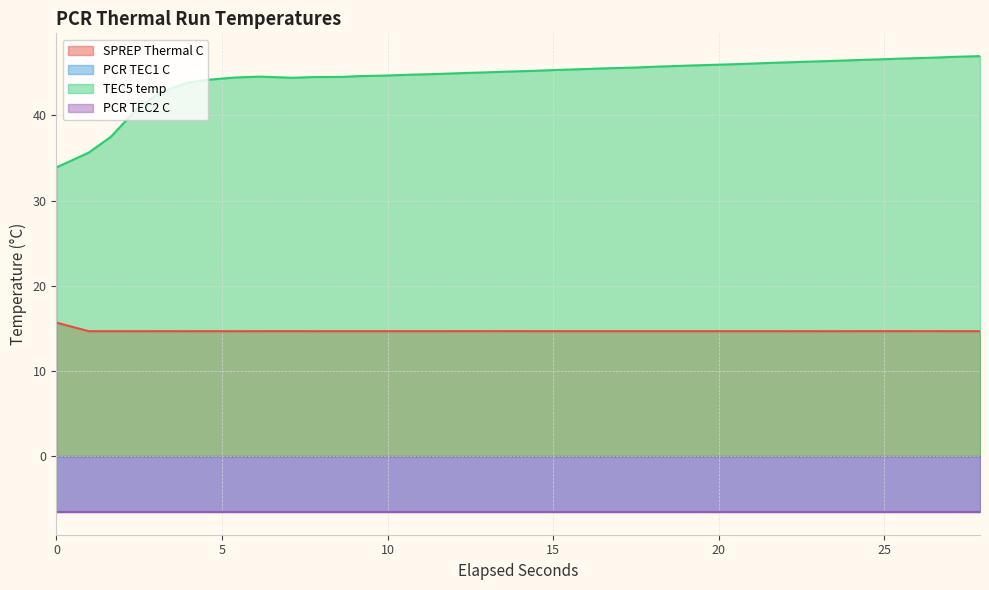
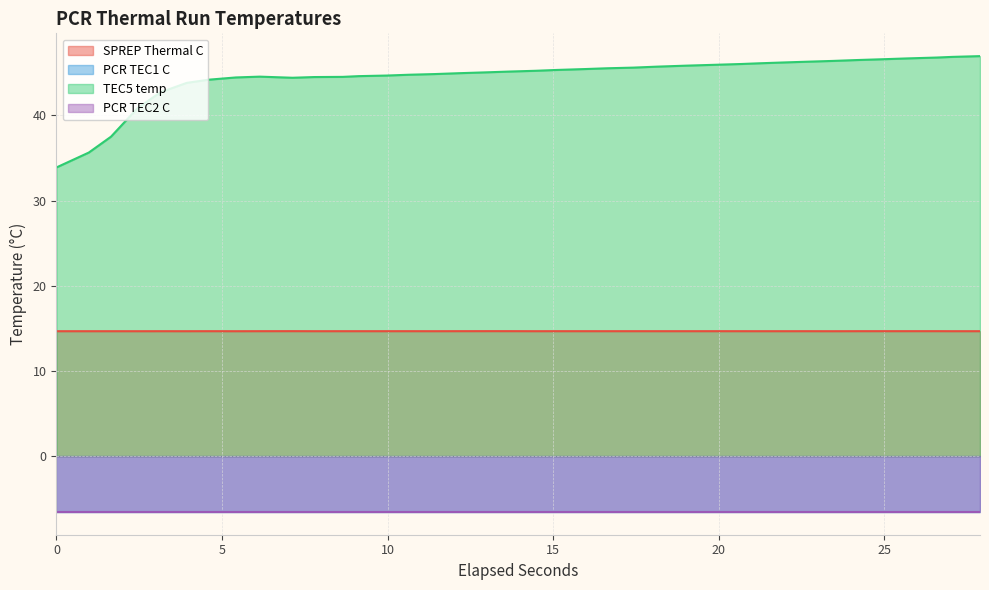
SPREP Thermal C, 0: 16 -> 15
